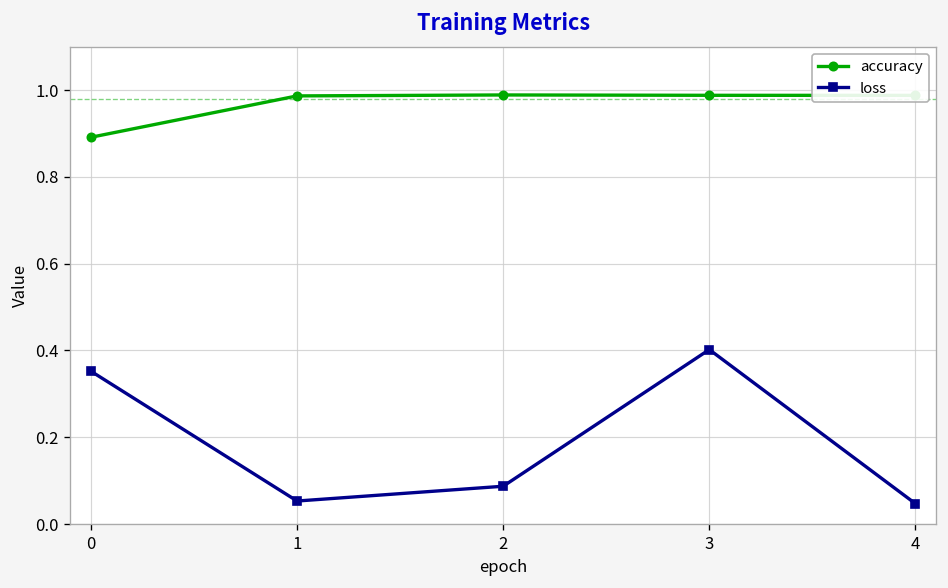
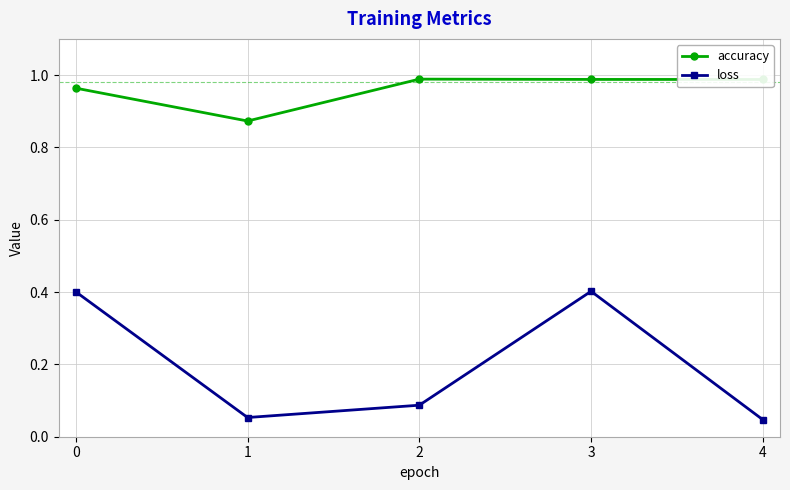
accuracy, 0: 0.89 -> 0.96
loss, 0: 0.35 -> 0.40
accuracy, 1: 0.99 -> 0.87
